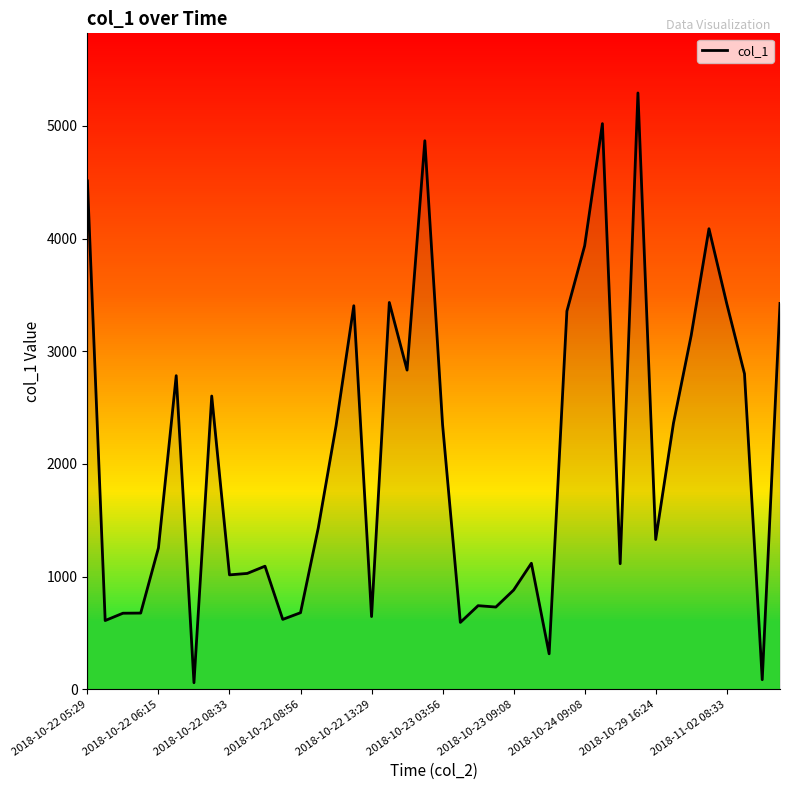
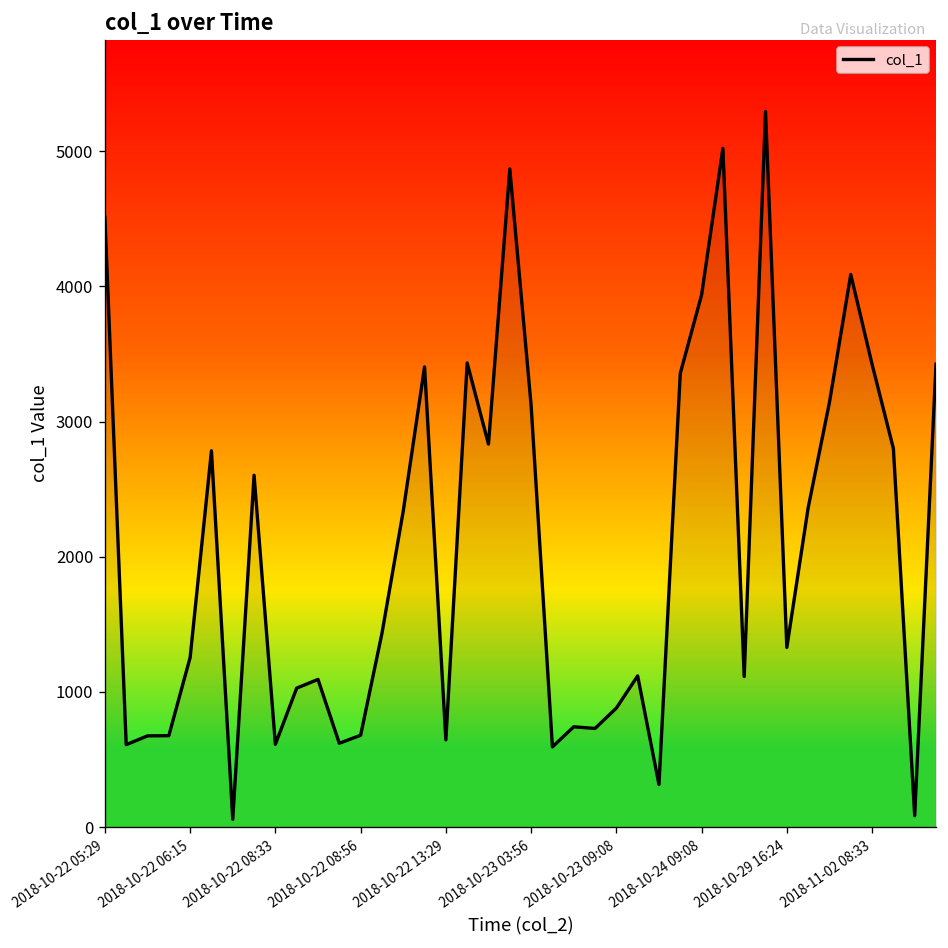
2018-10-22 08:33: 1020 -> 610
2018-10-23 03:56: 2350 -> 3120
